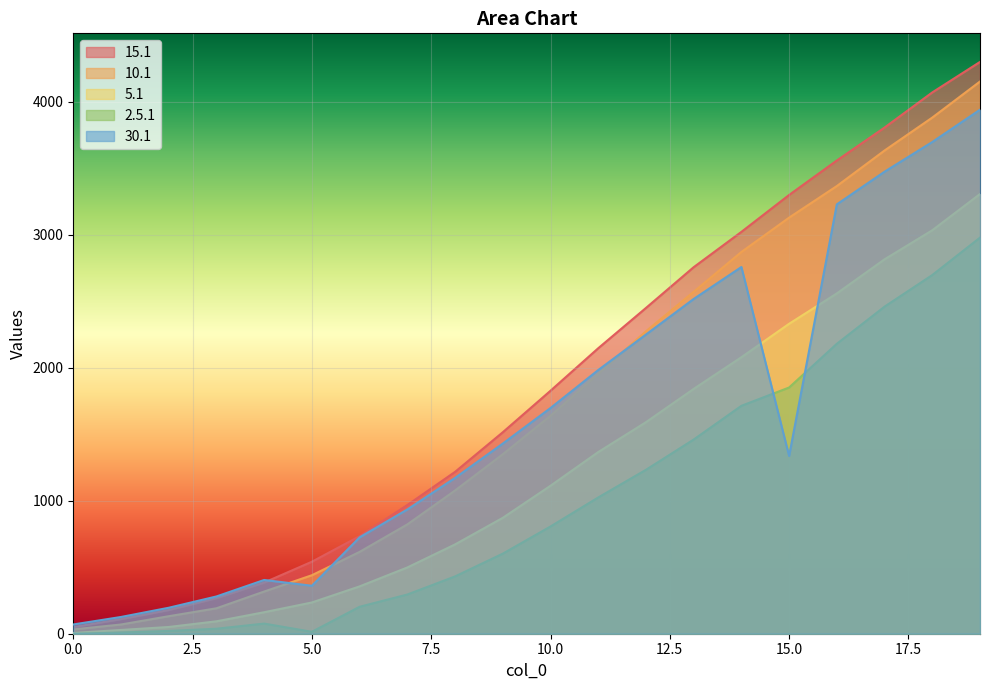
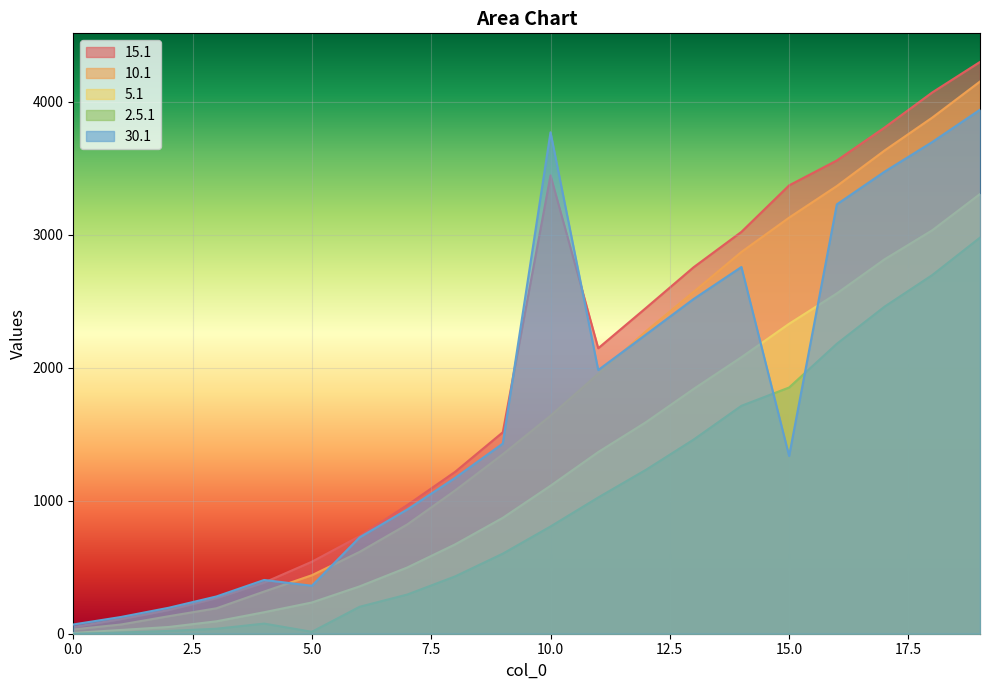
15.1, 10.0: 1830 -> 3450
30.1, 10.0: 1700 -> 3770
15.1, 15.0: 3300 -> 3370
